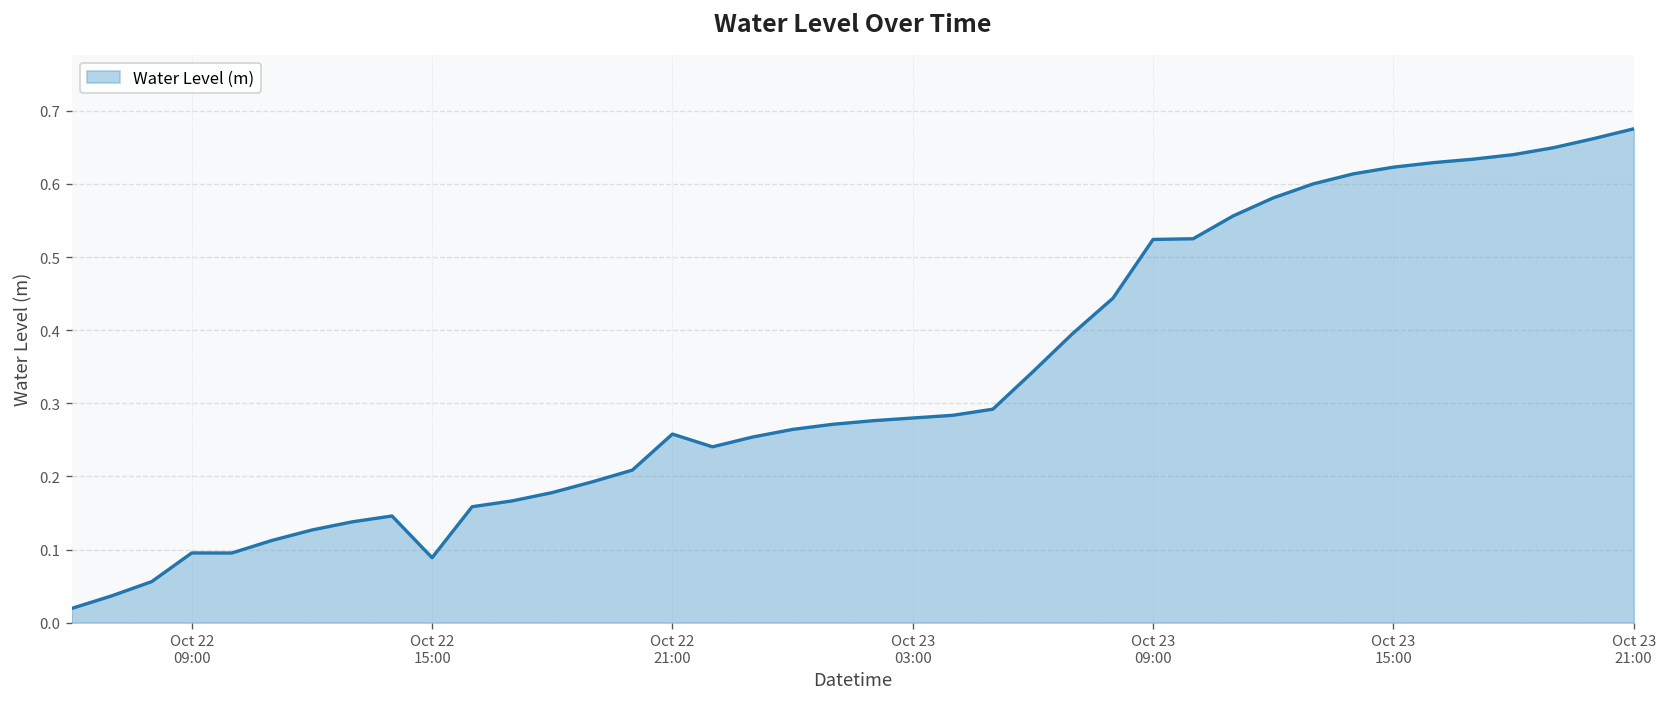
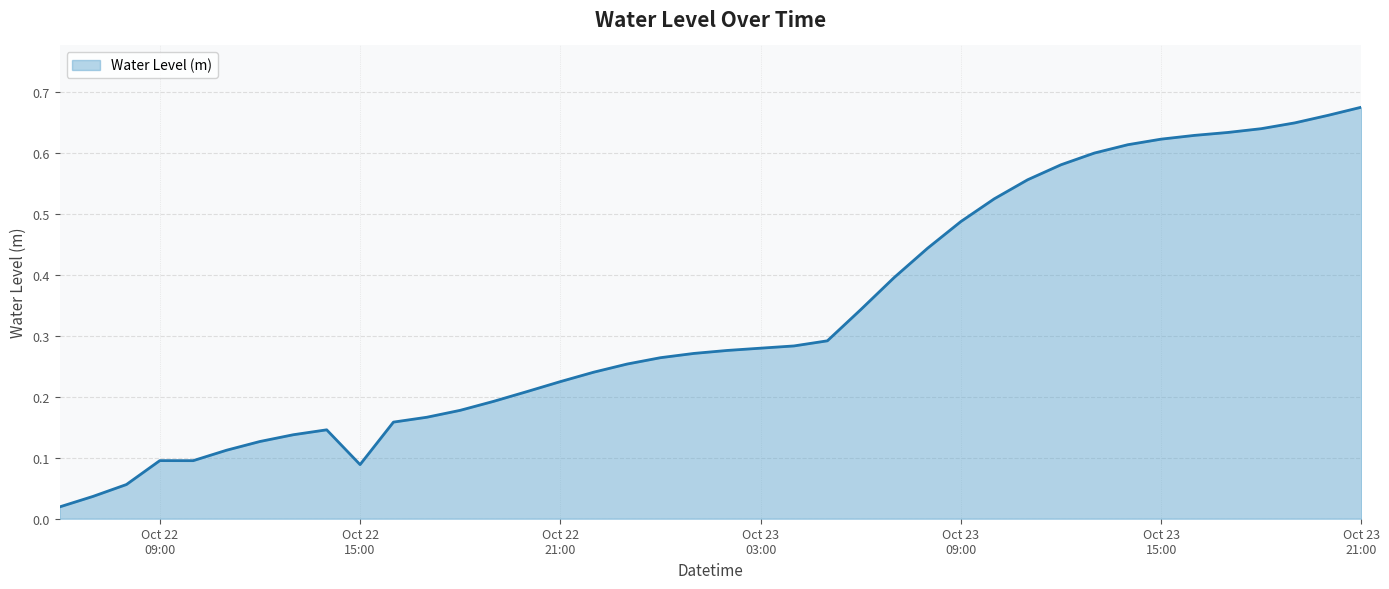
Oct 22 21:00: 0.26 -> 0.22
Oct 23 09:00: 0.52 -> 0.49
